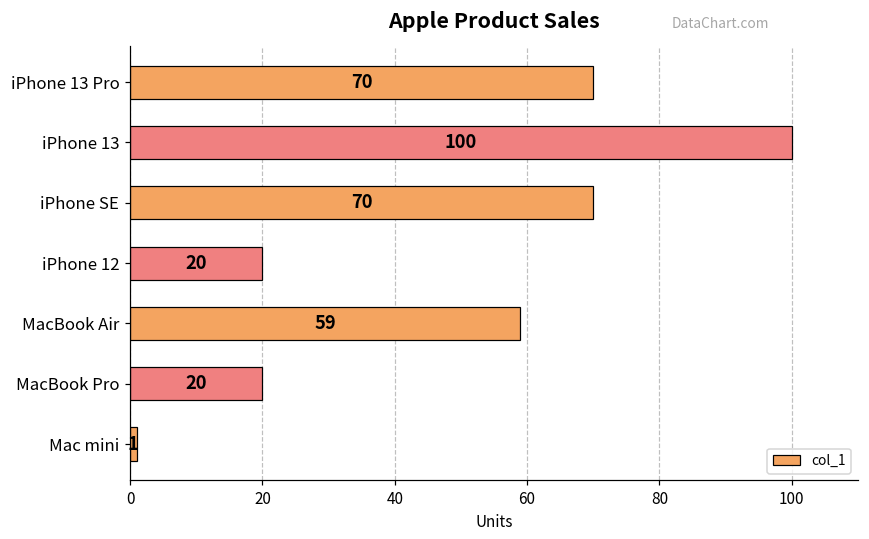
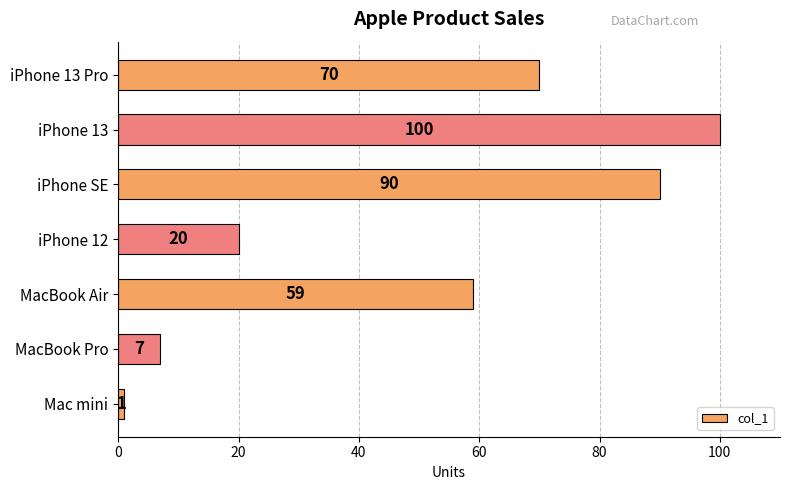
iPhone SE: 70 -> 90
MacBook Pro: 20 -> 7
